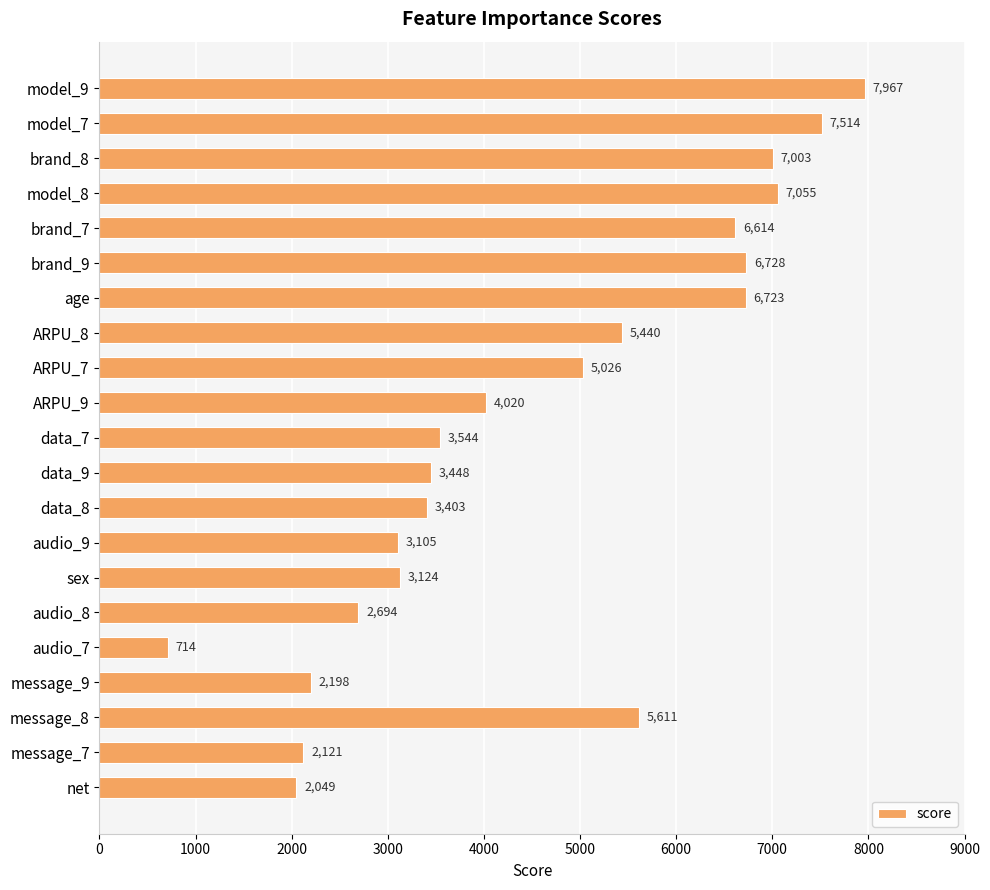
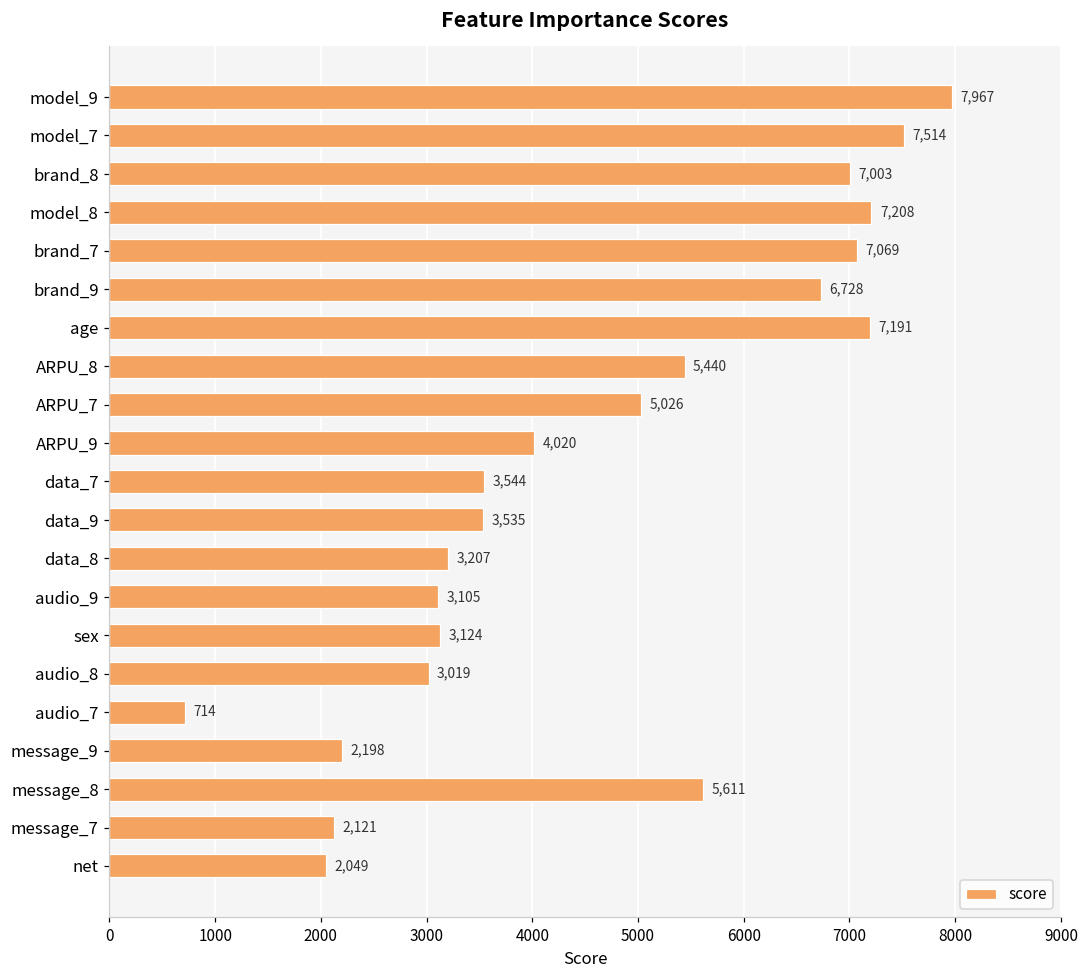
model_8: 7,055 -> 7,208
brand_7: 6,614 -> 7,069
age: 6,723 -> 7,191
data_9: 3,448 -> 3,535
data_8: 3,403 -> 3,207
audio_8: 2,694 -> 3,019
